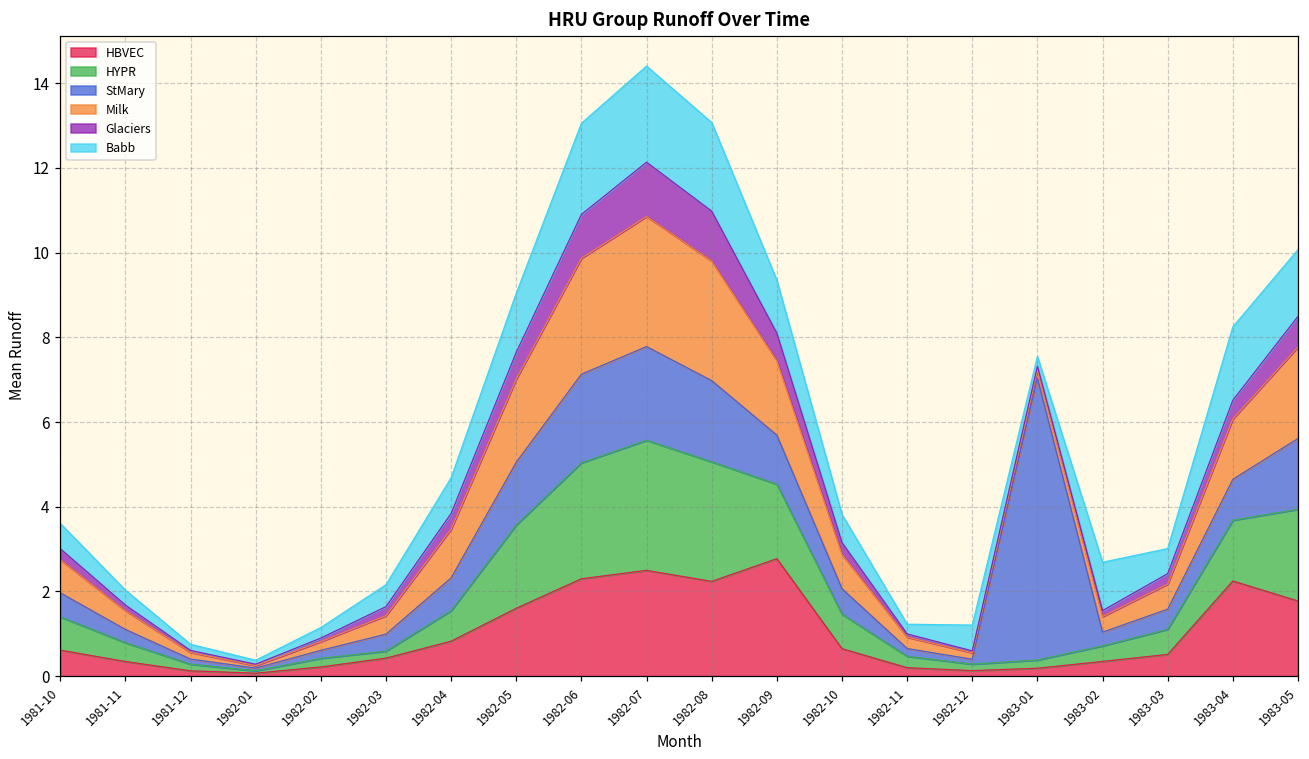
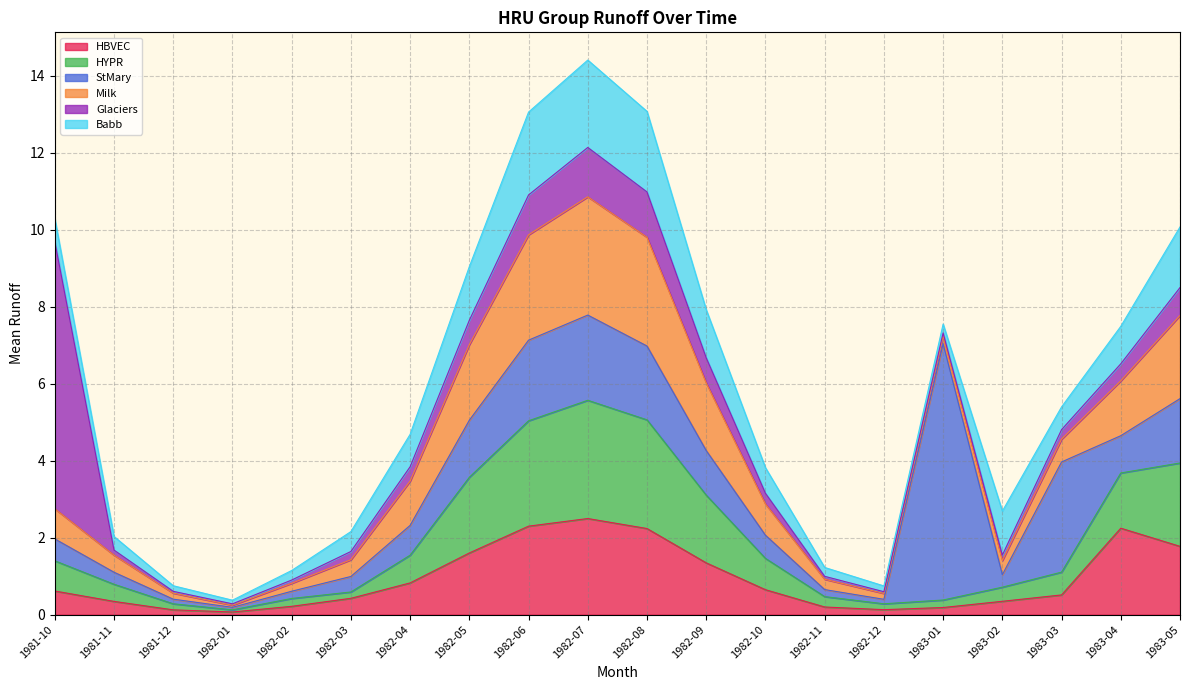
Glaciers, 1981-10: 0.3 -> 6.9
HBVEC, 1982-09: 2.8 -> 1.3
Babb, 1982-12: 0.6 -> 0.2
StMary, 1983-03: 0.5 -> 2.9
Babb, 1983-04: 1.7 -> 1.0
